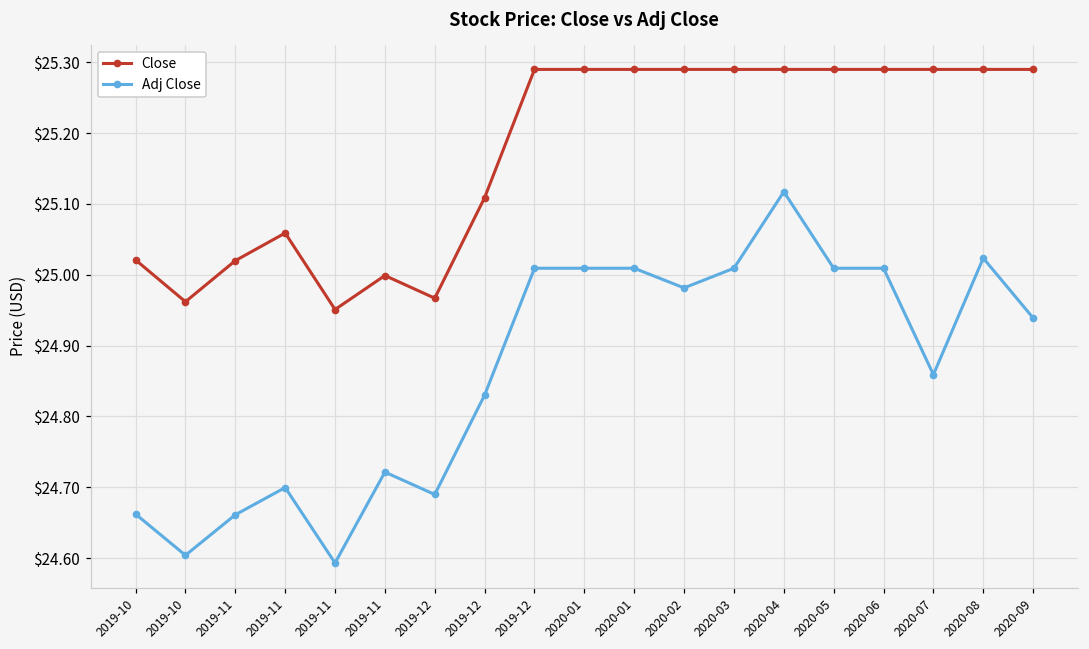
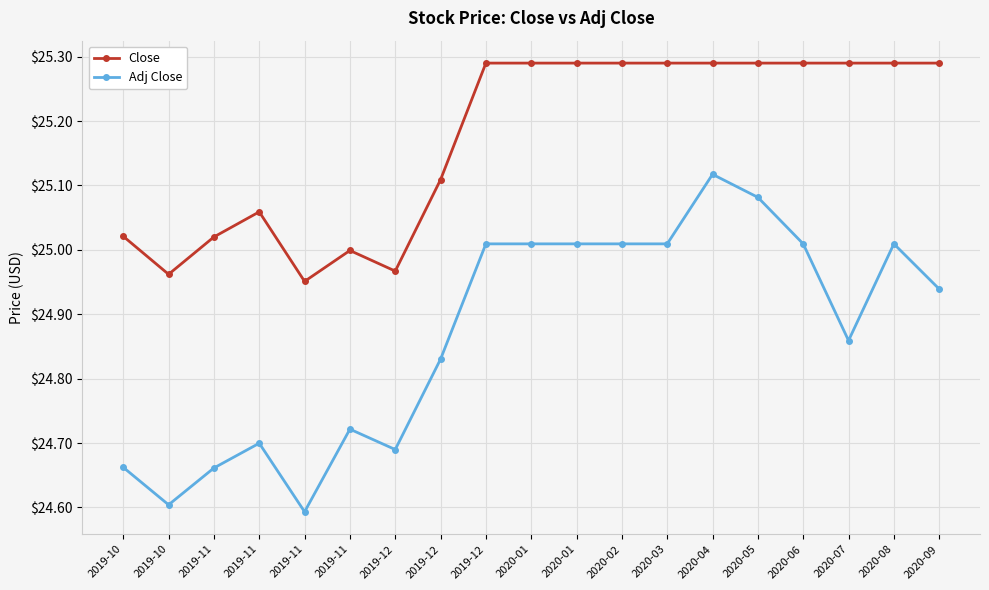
Adj Close, 2020-02: $24.98 -> $25.01
Adj Close, 2020-05: $25.01 -> $25.08
Adj Close, 2020-08: $25.02 -> $25.01
